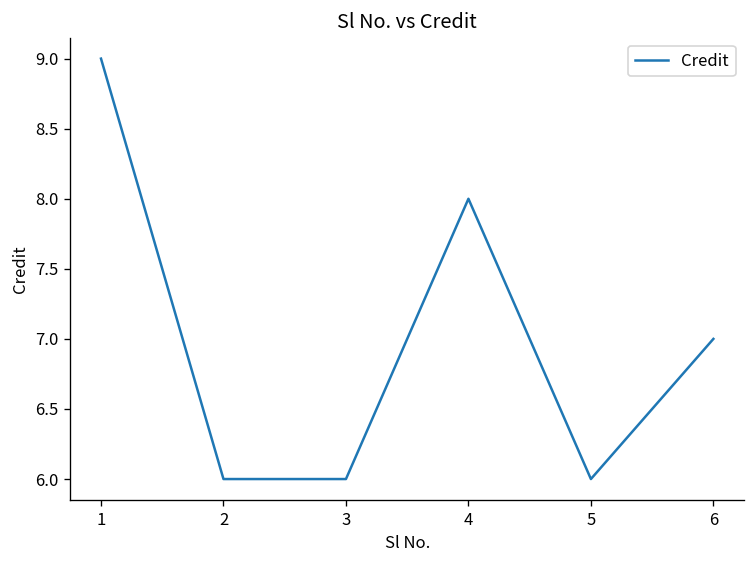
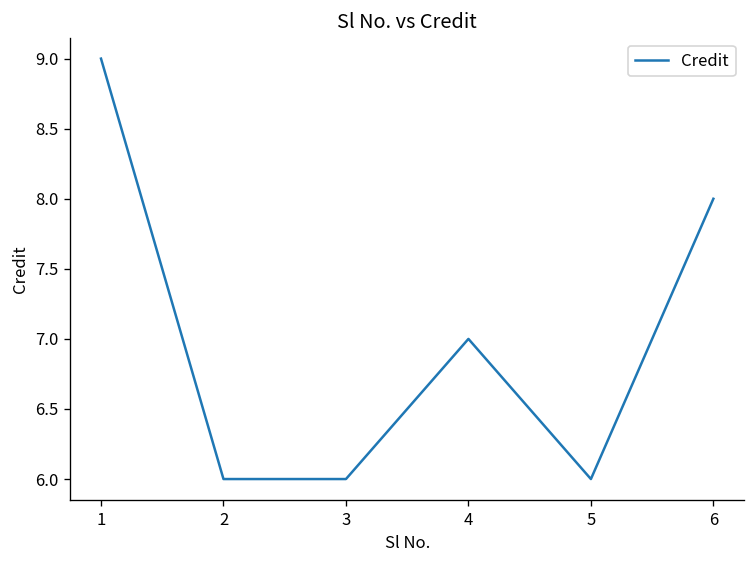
4: 8 -> 7
6: 7 -> 8
